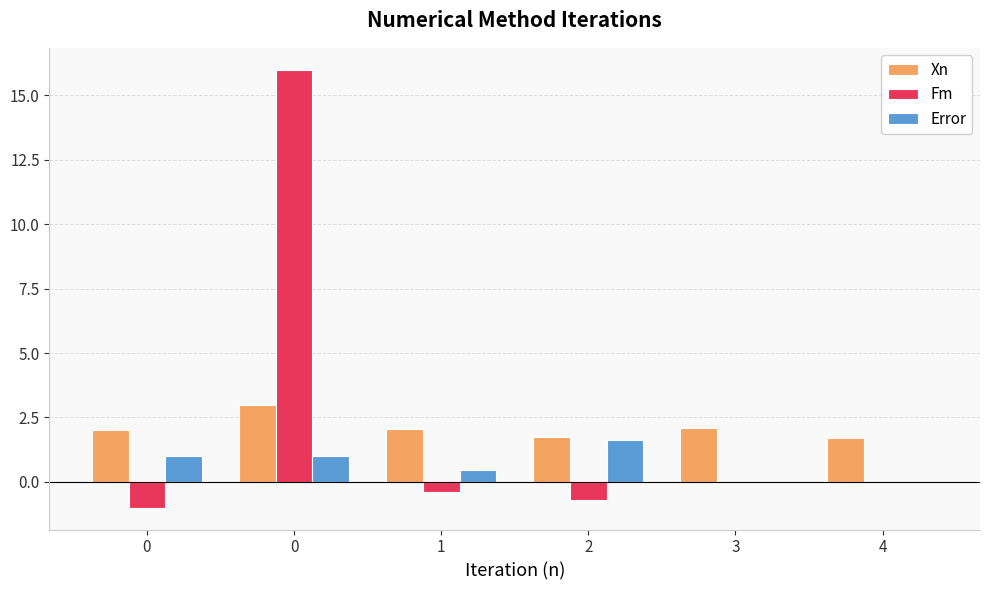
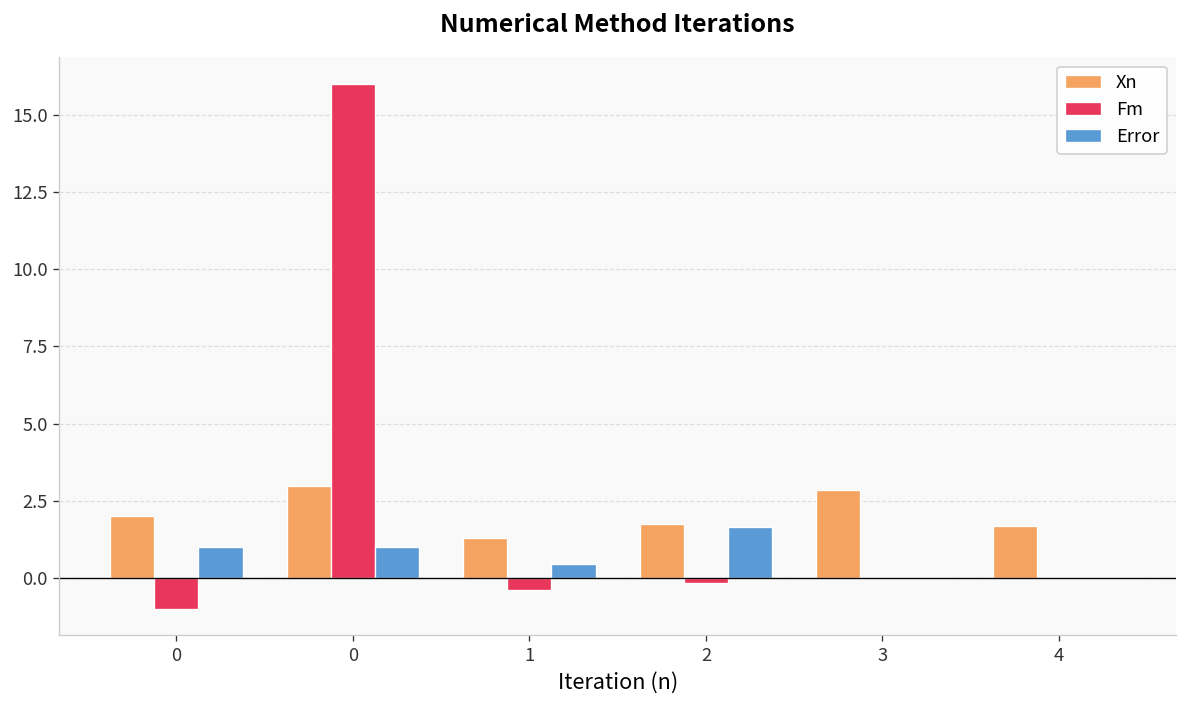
Xn, 1: 2.1 -> 1.3
Fm, 2: -0.7 -> -0.1
Xn, 3: 2.1 -> 2.8
